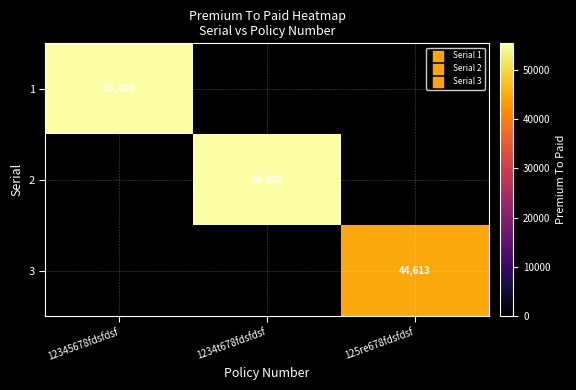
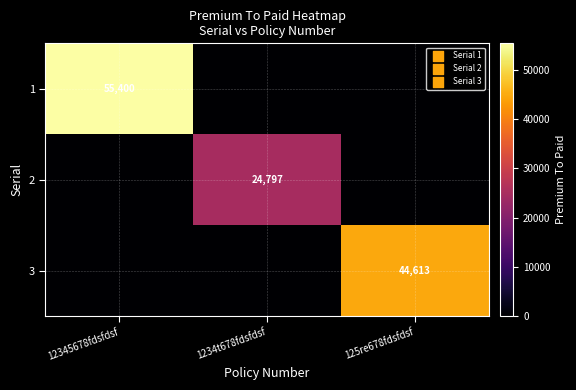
2, 1234t678fdsfdsf: 55,400 -> 24,797
